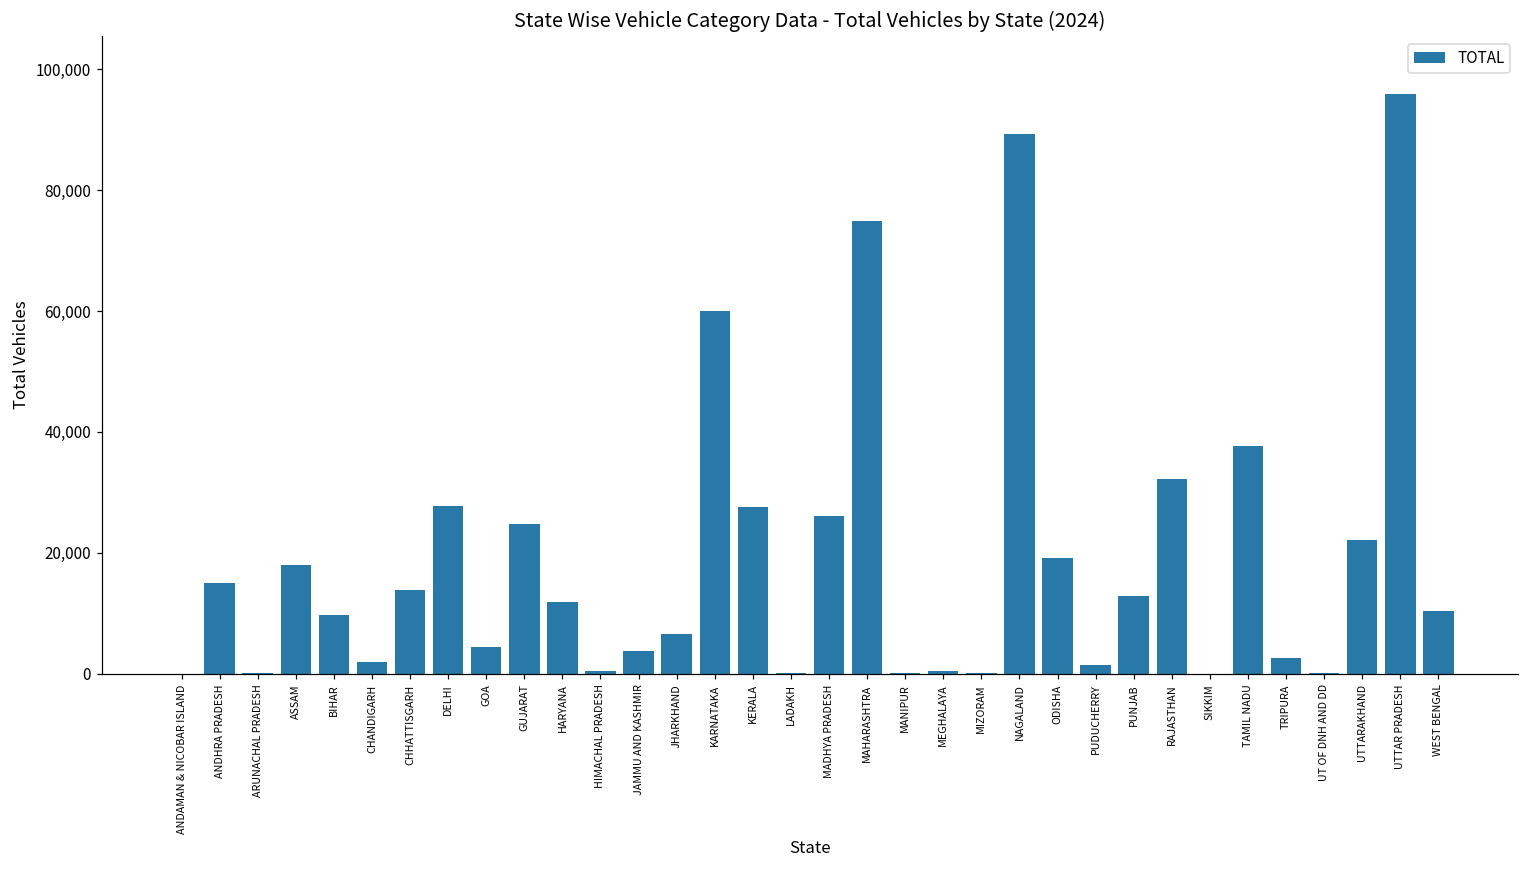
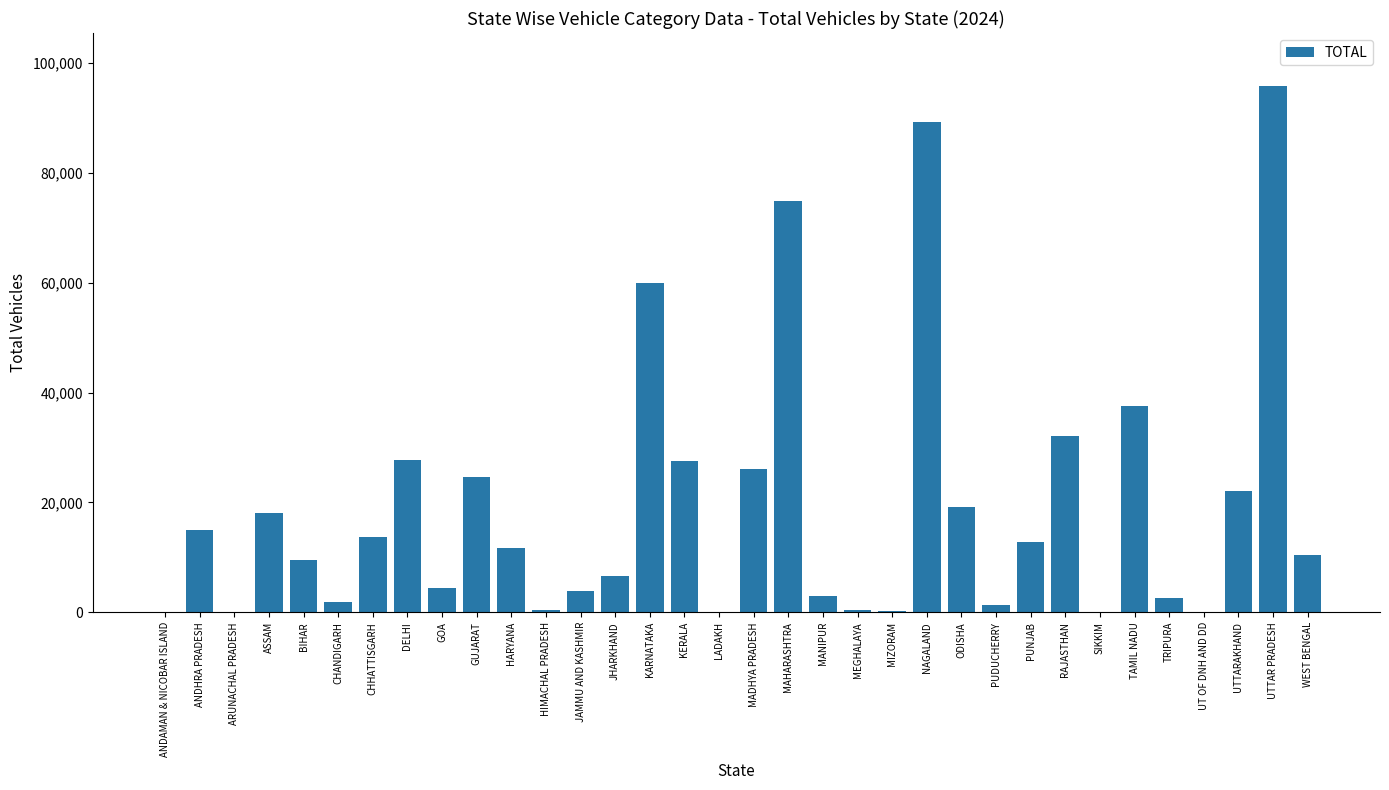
MANIPUR: 0 -> 3,000
